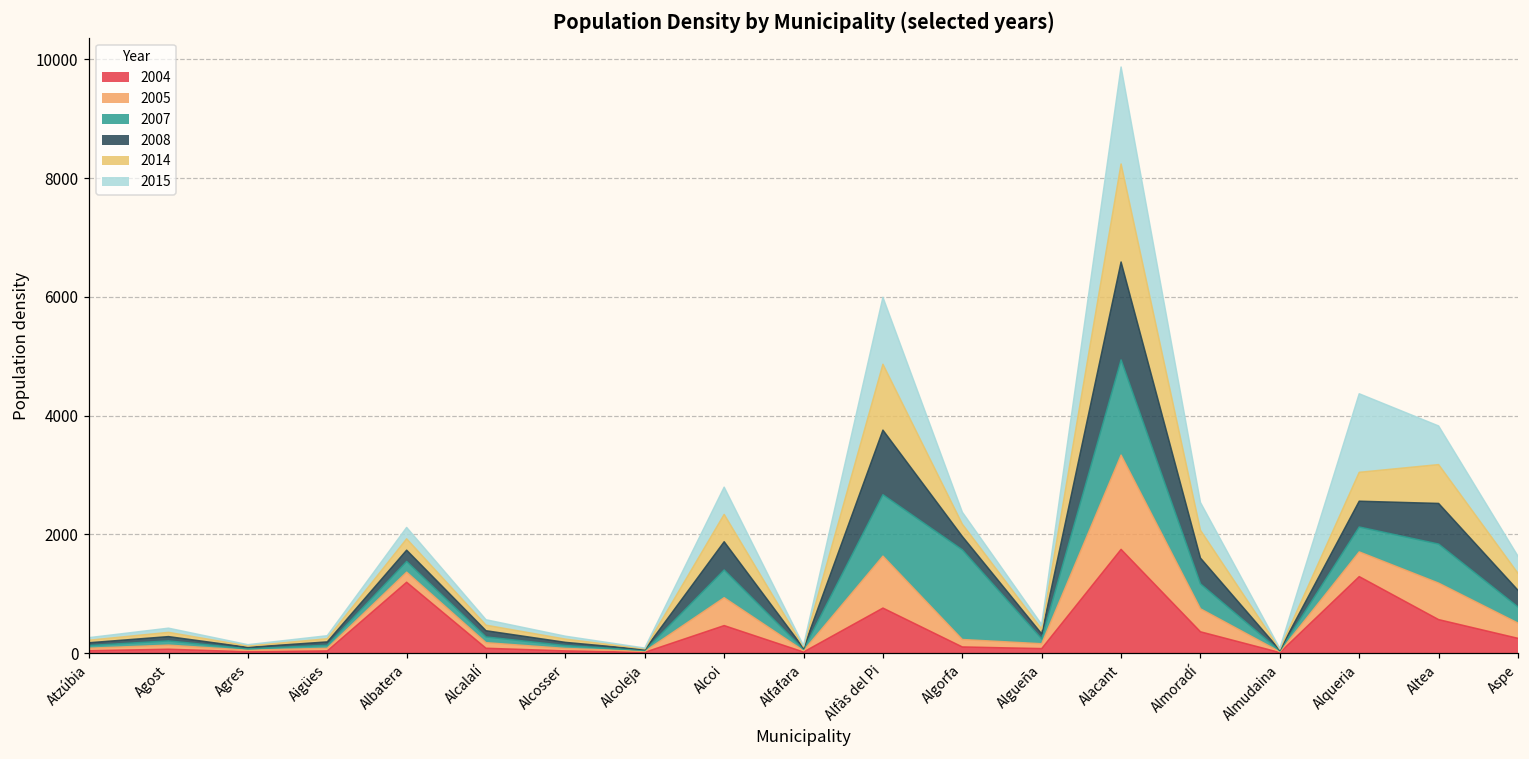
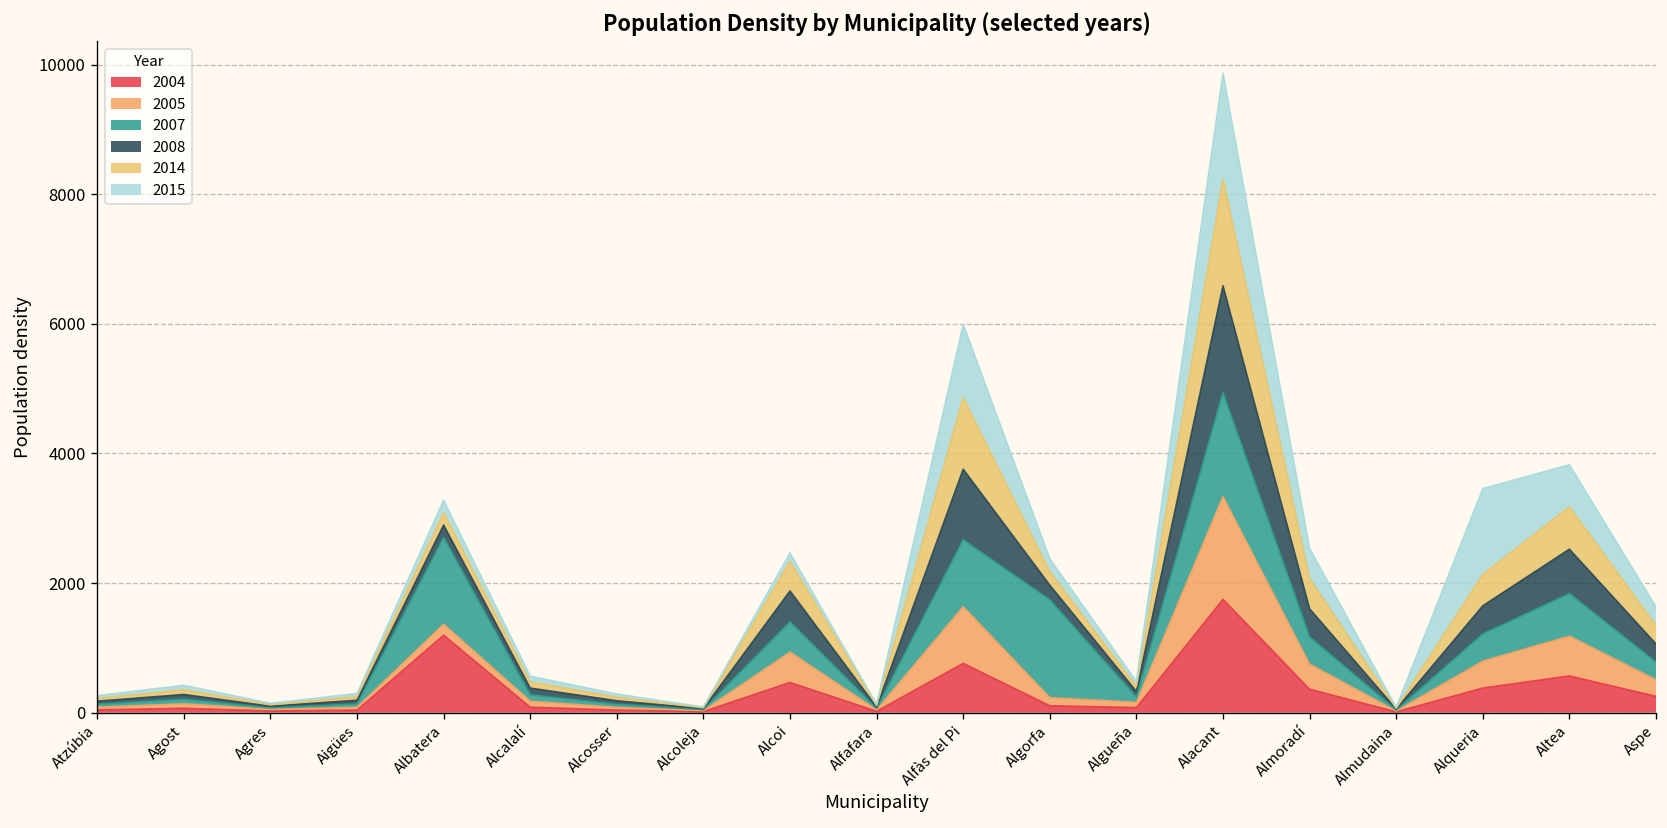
2007, Albatera: 200 -> 1300
2015, Alcoi: 500 -> 100
2004, Alqueria: 1300 -> 400
